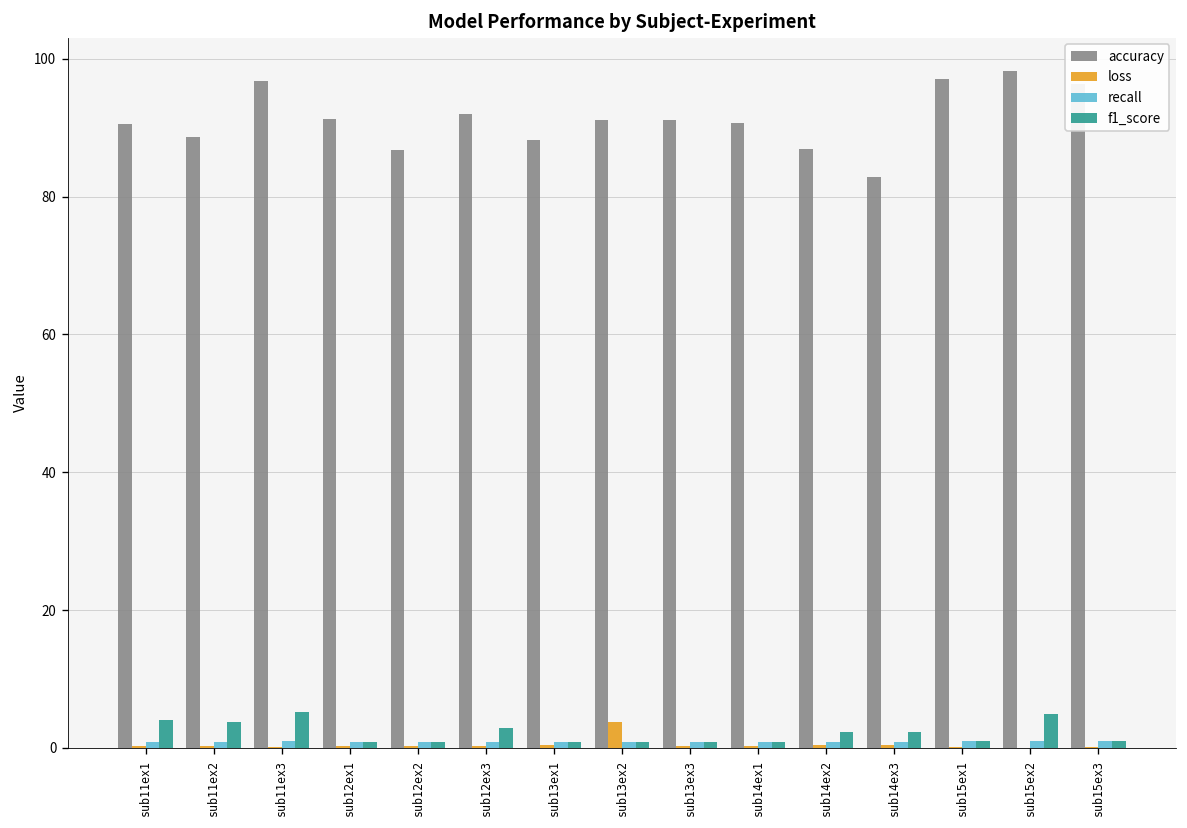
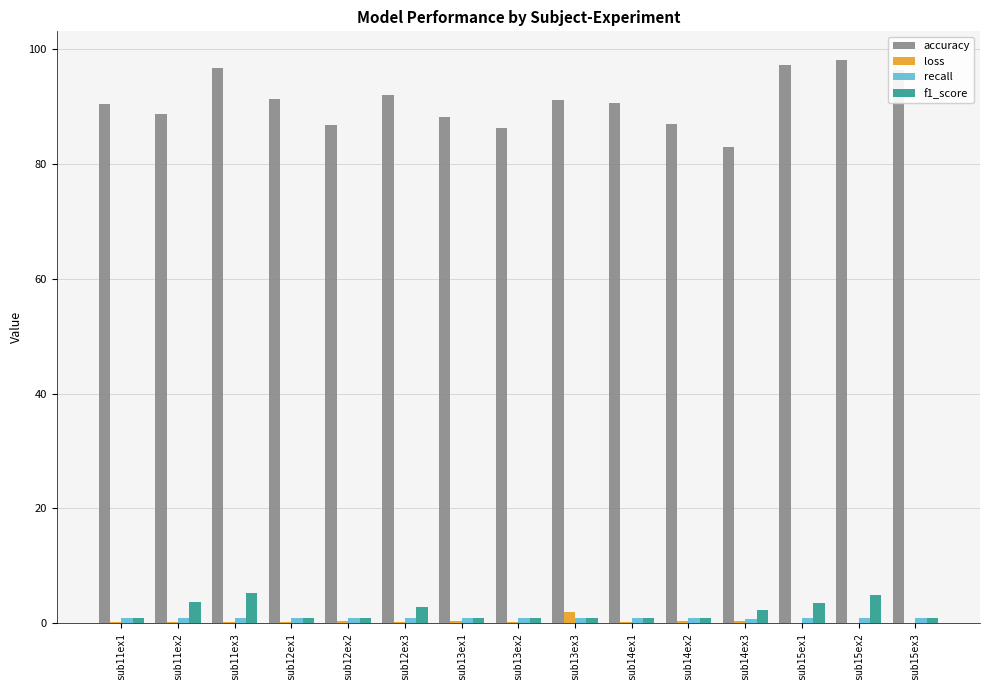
f1_score, sub11ex1: 4 -> 1
accuracy, sub13ex2: 91 -> 86
loss, sub13ex2: 4 -> 0
loss, sub13ex3: 0 -> 2
f1_score, sub14ex2: 2 -> 1
f1_score, sub15ex1: 1 -> 4
